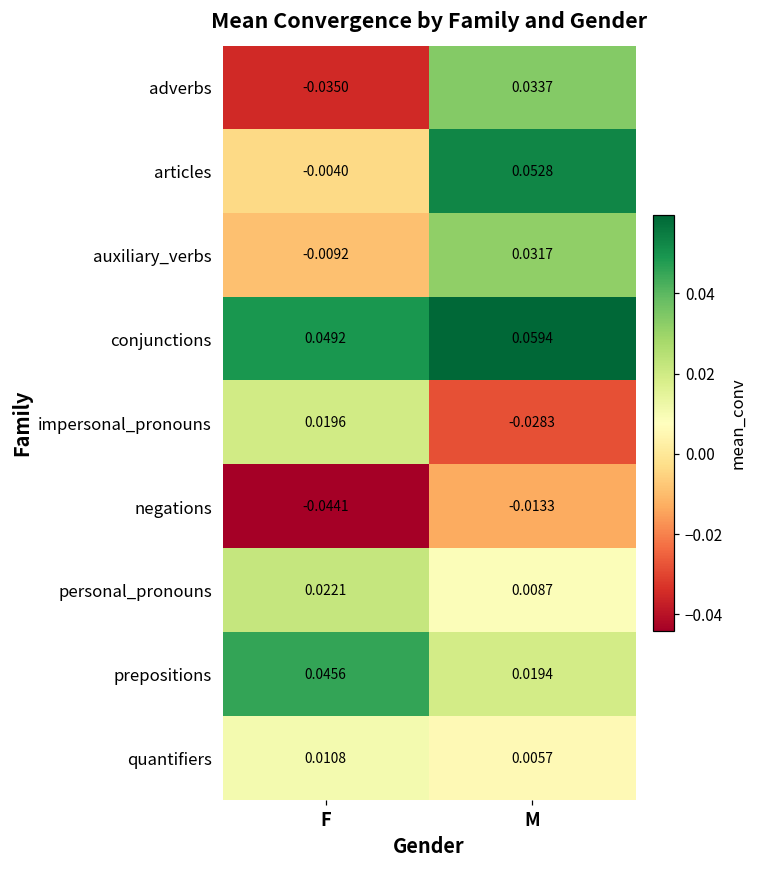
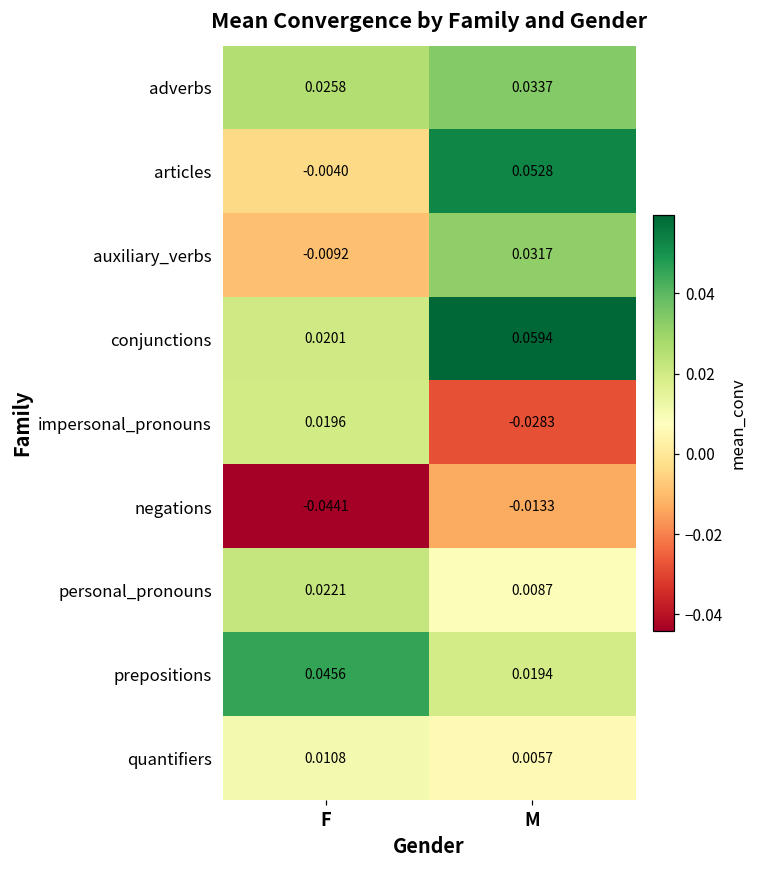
adverbs, F: -0.0350 -> 0.0258
conjunctions, F: 0.0492 -> 0.0201
